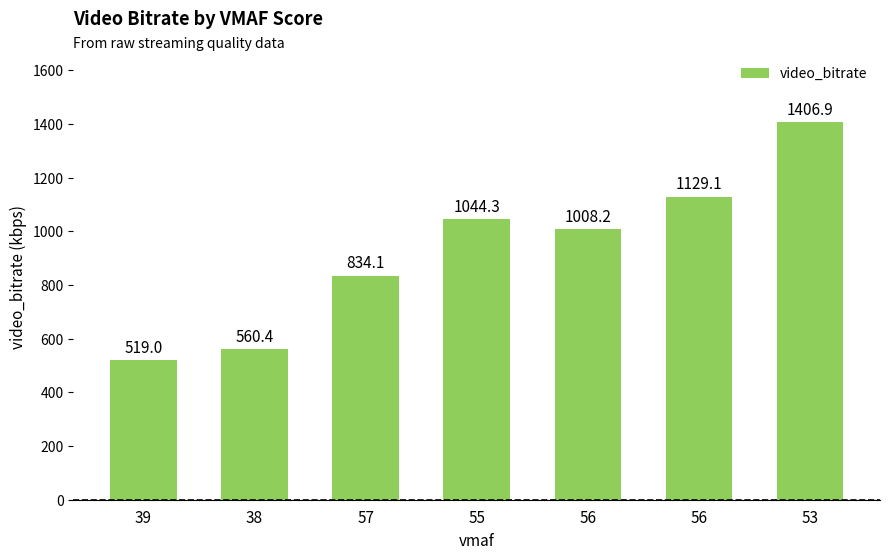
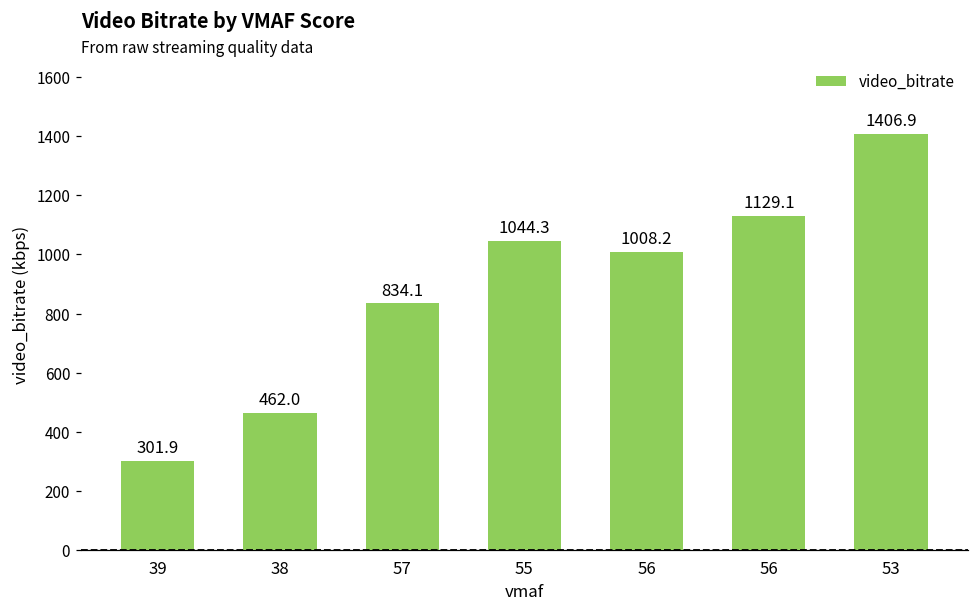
39: 519.0 -> 301.9
38: 560.4 -> 462.0
